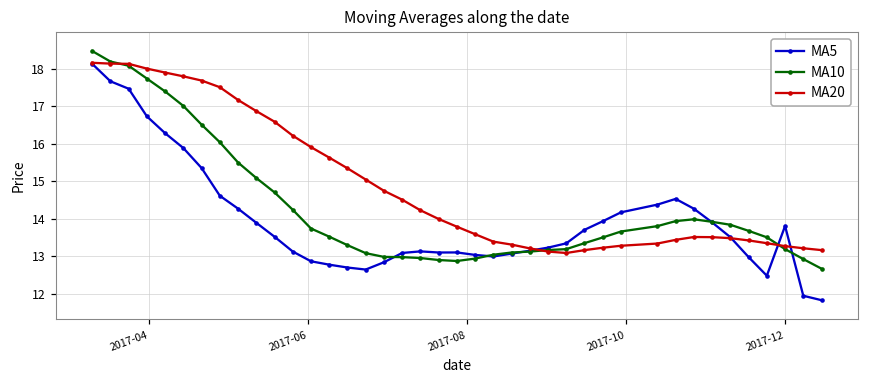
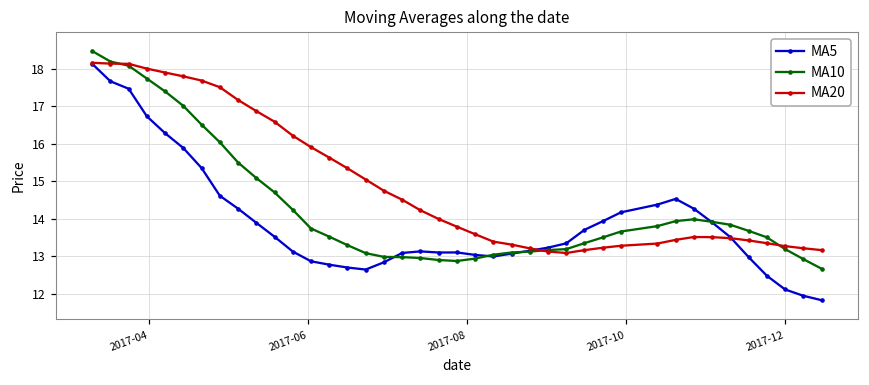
MA5, 2017-12: 13.8 -> 12.1
